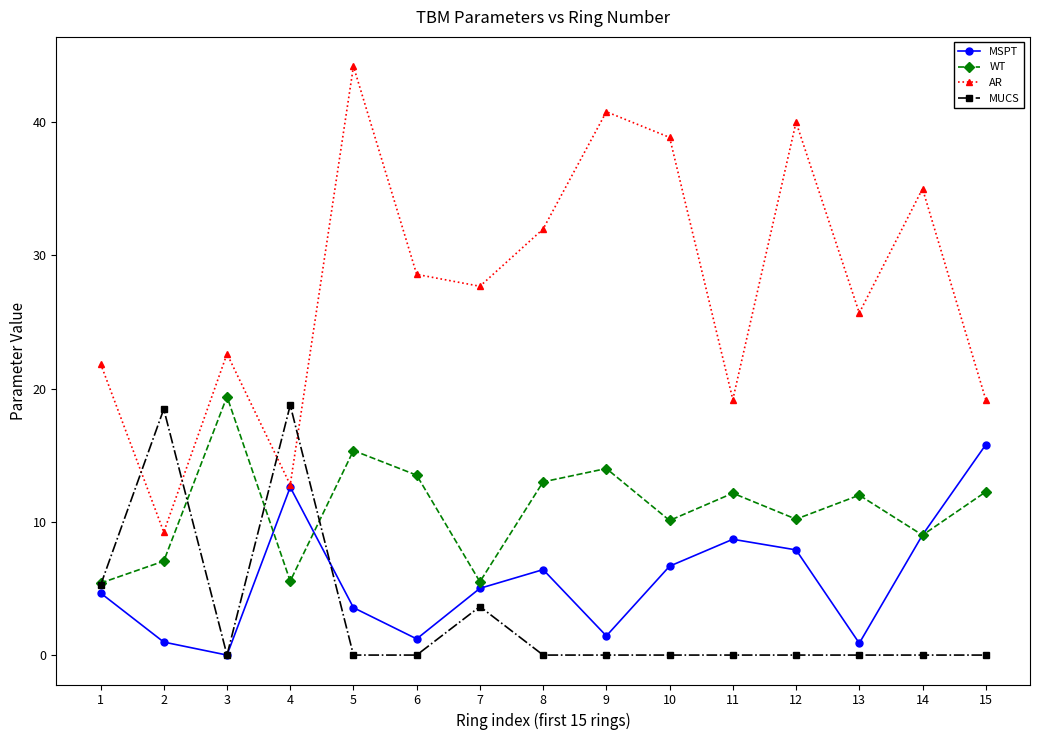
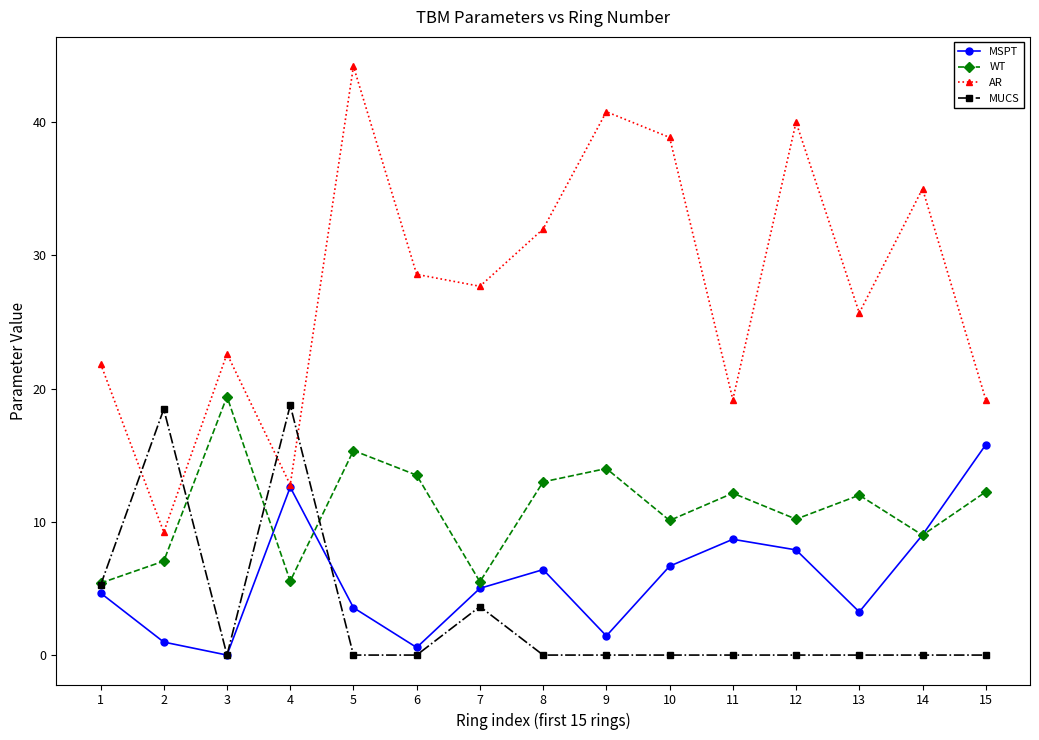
MSPT, 6: 1.2 -> 0.6
MSPT, 13: 0.9 -> 3.2
